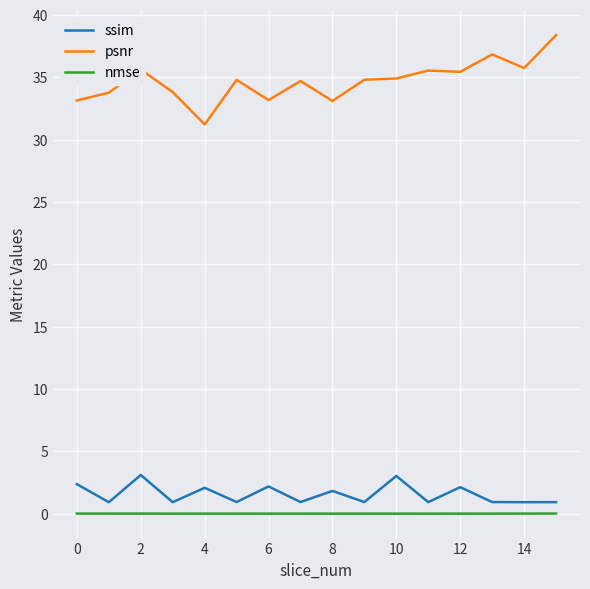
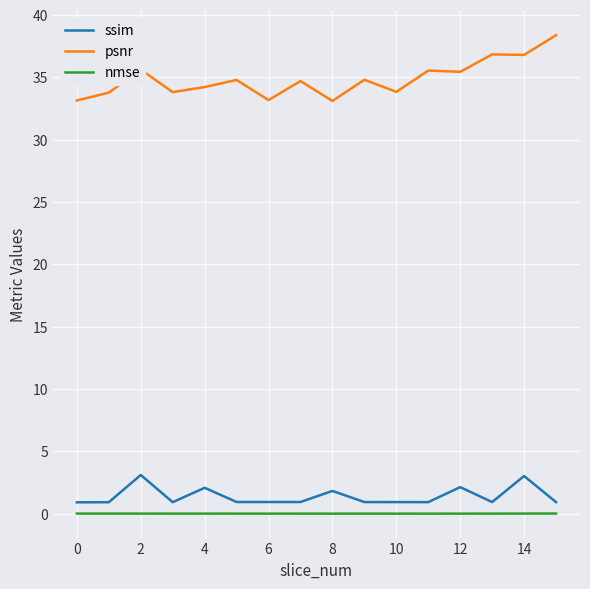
ssim, 0: 2.4 -> 0.9
psnr, 4: 31.2 -> 34.2
ssim, 6: 2.2 -> 0.9
ssim, 10: 3.0 -> 0.9
psnr, 10: 34.9 -> 33.8
ssim, 14: 0.9 -> 3.0
psnr, 14: 35.7 -> 36.8
